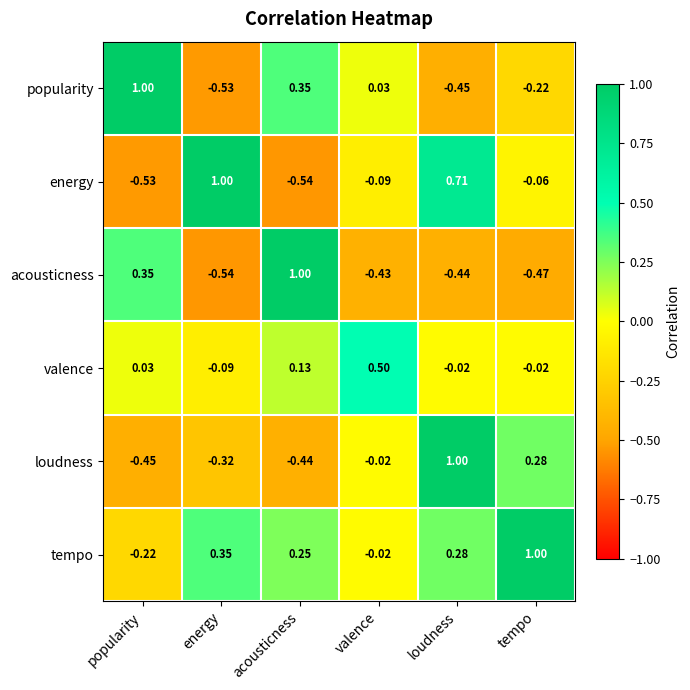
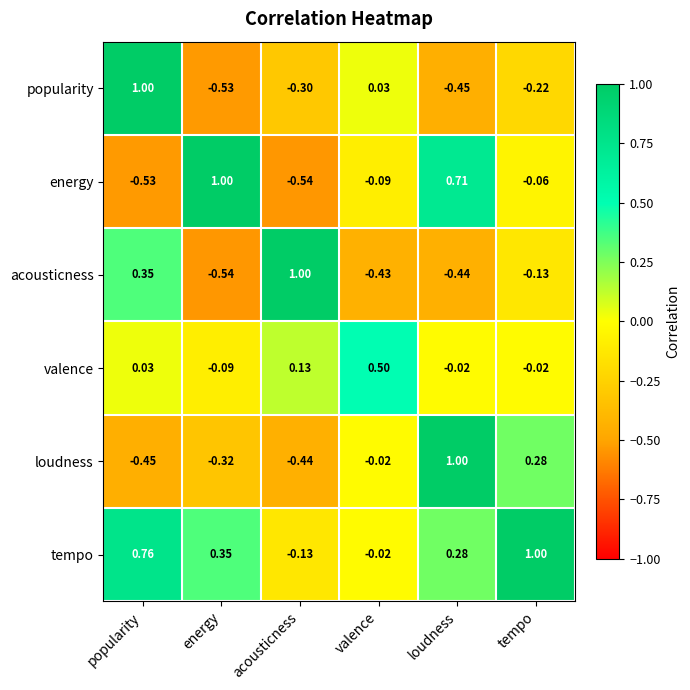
popularity, acousticness: 0.35 -> -0.30
acousticness, tempo: -0.47 -> -0.13
tempo, popularity: -0.22 -> 0.76
tempo, acousticness: 0.25 -> -0.13
